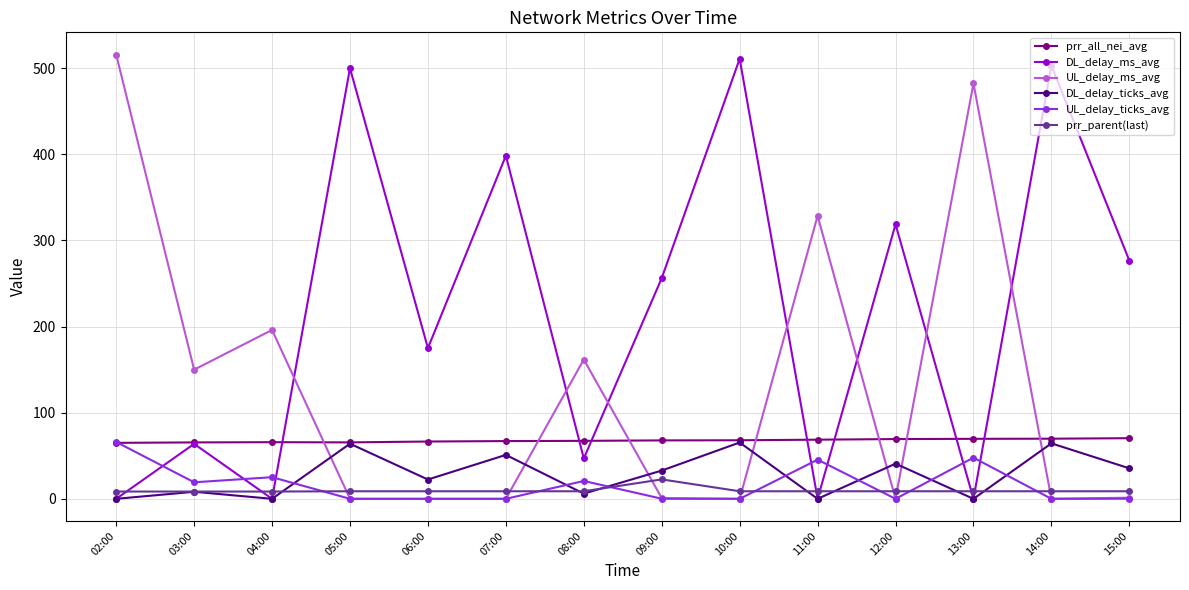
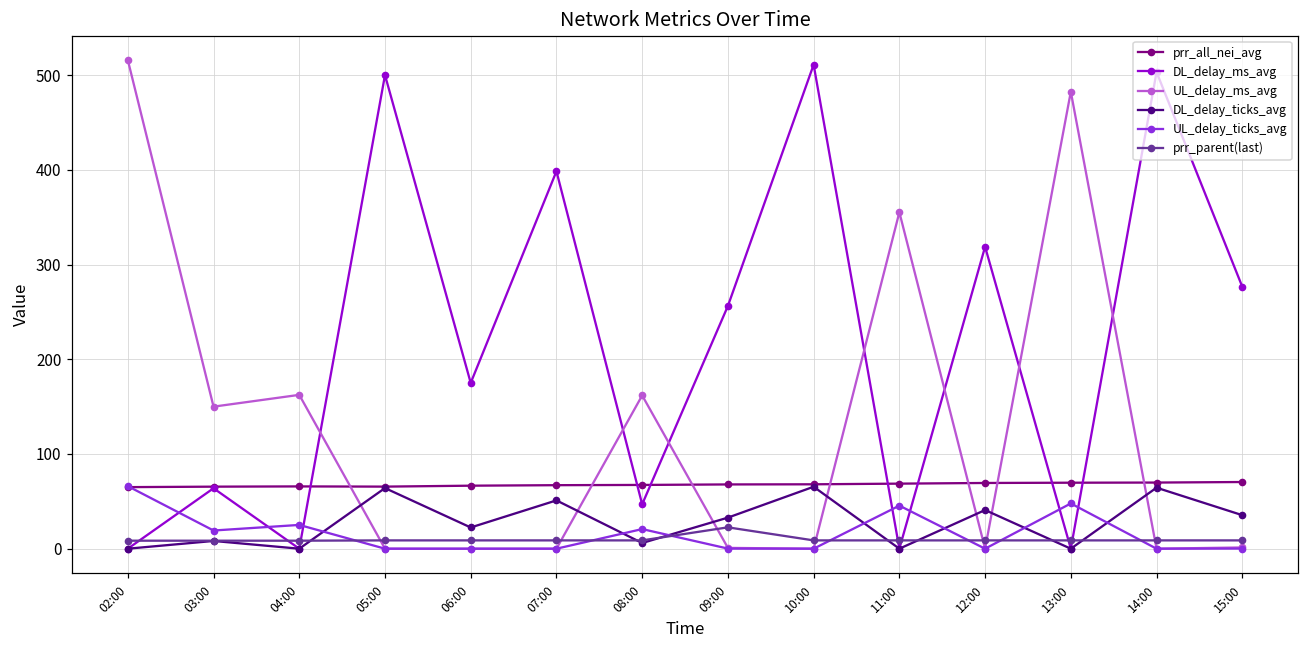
UL_delay_ms_avg, 04:00: 200 -> 160
UL_delay_ms_avg, 11:00: 330 -> 360
